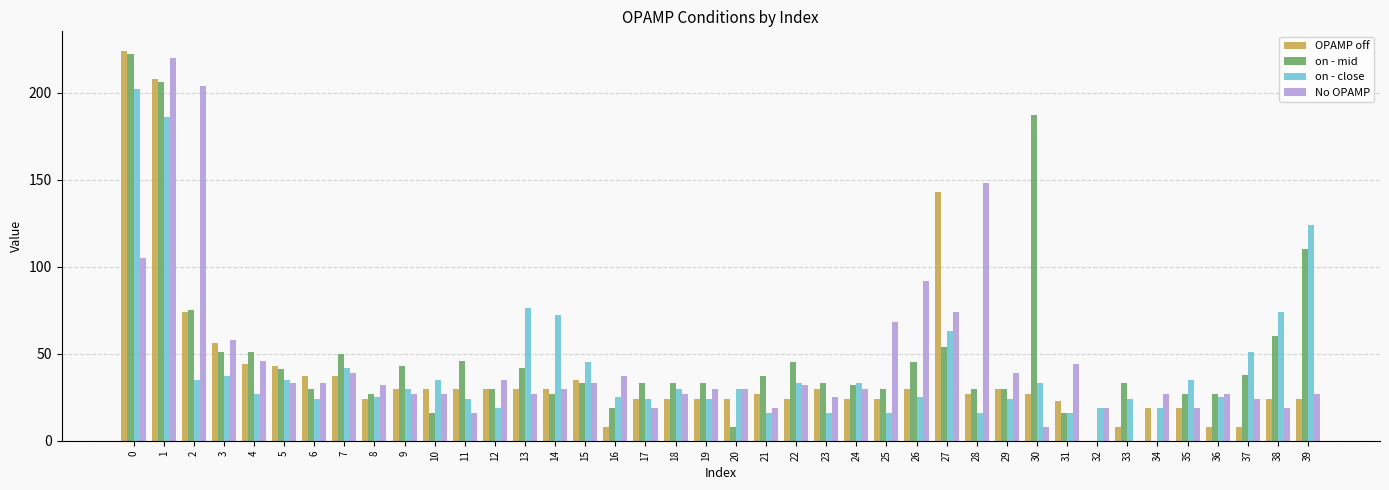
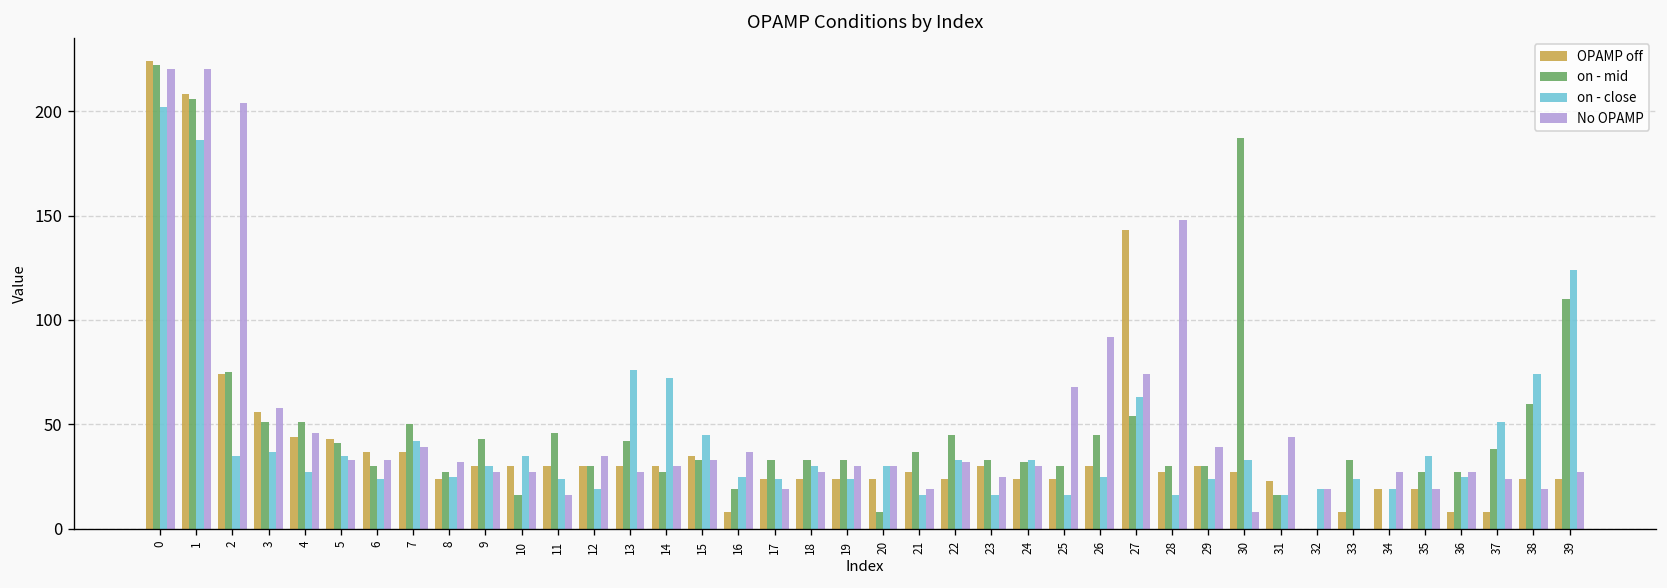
No OPAMP, 0: 105 -> 220
